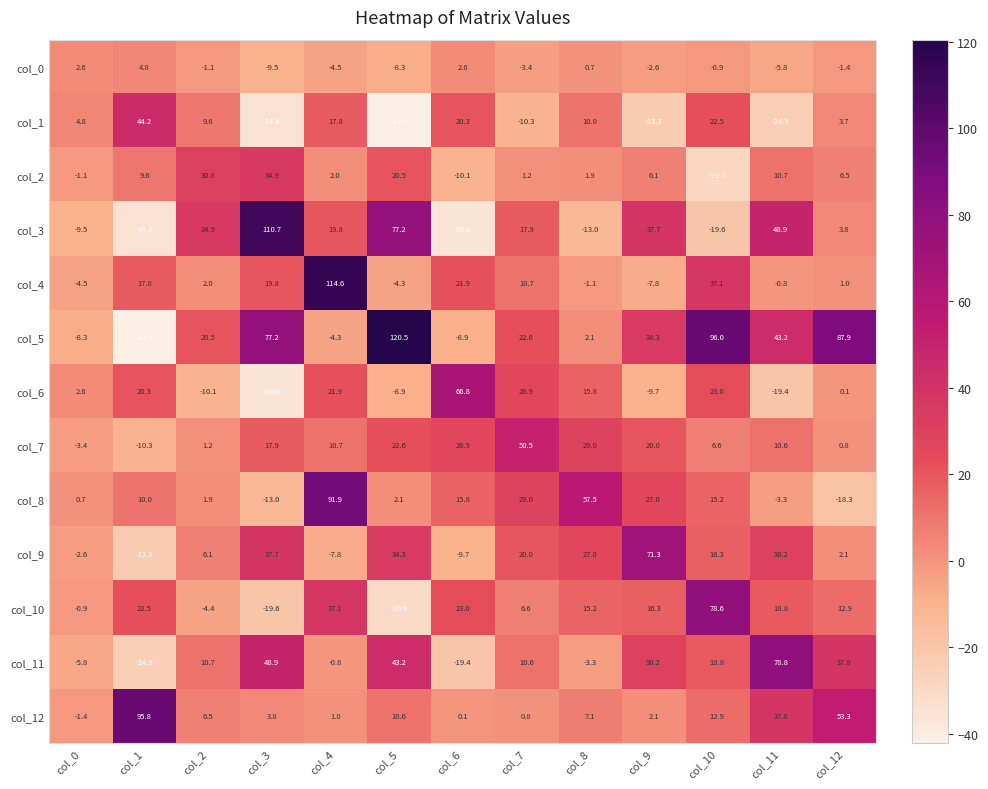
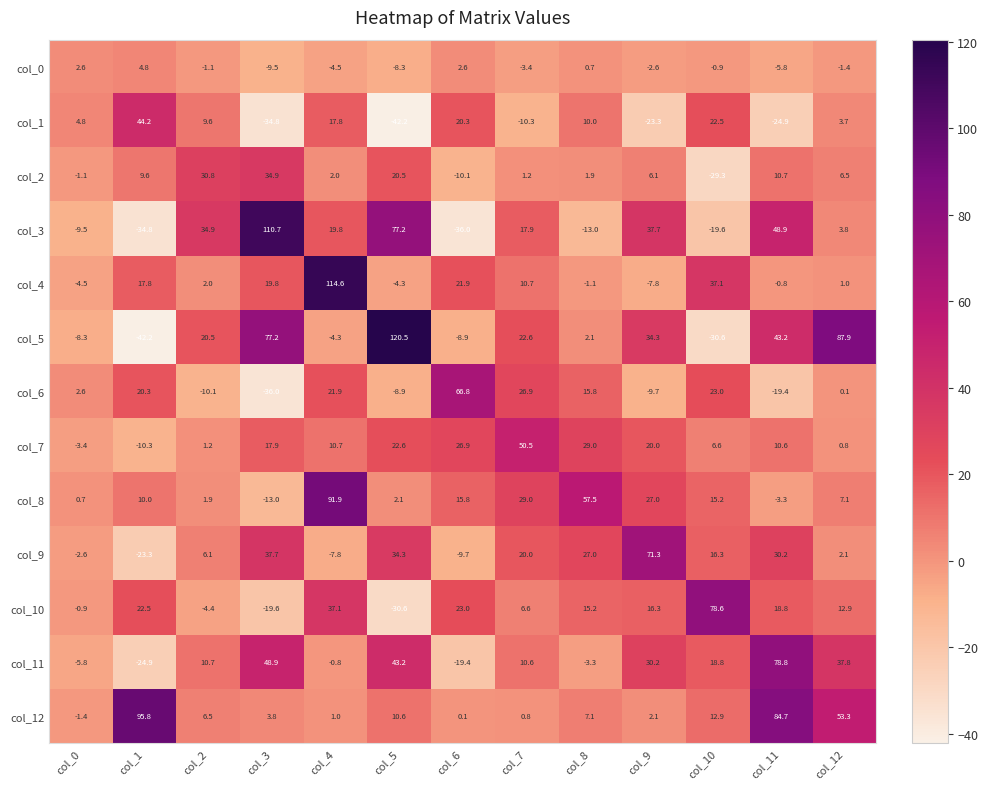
col_5, col_10: 96.0 -> -30.6
col_8, col_12: -18.3 -> 7.1
col_12, col_11: 37.8 -> 84.7
